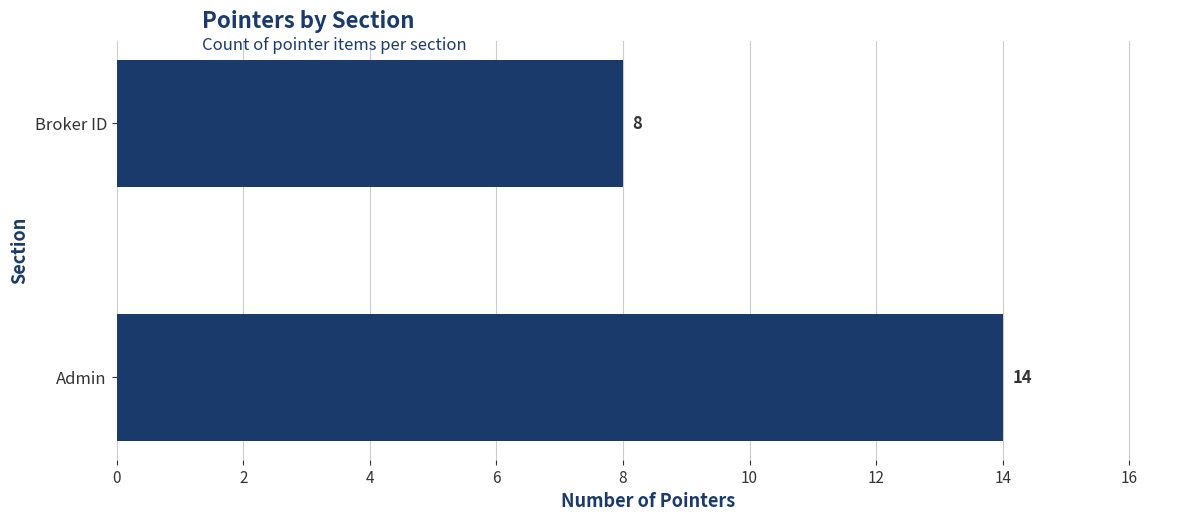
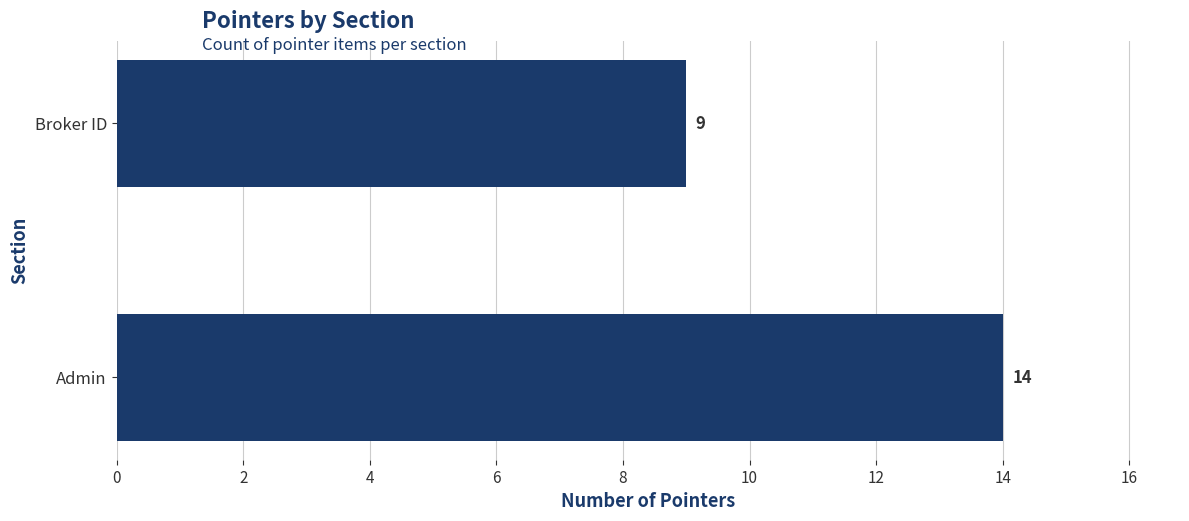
Broker ID: 8 -> 9
